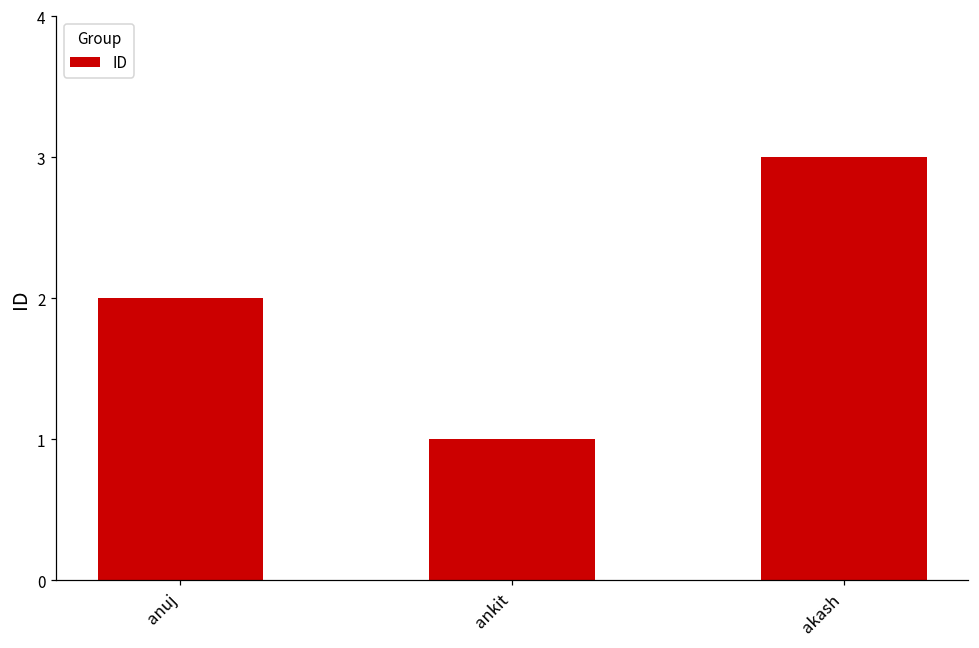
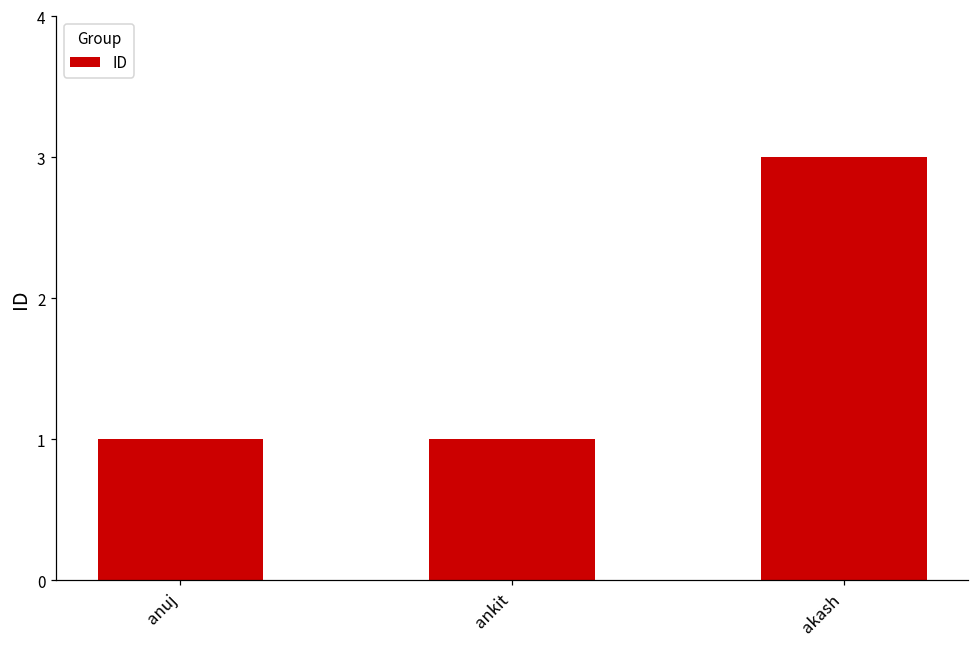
anuj: 2 -> 1
